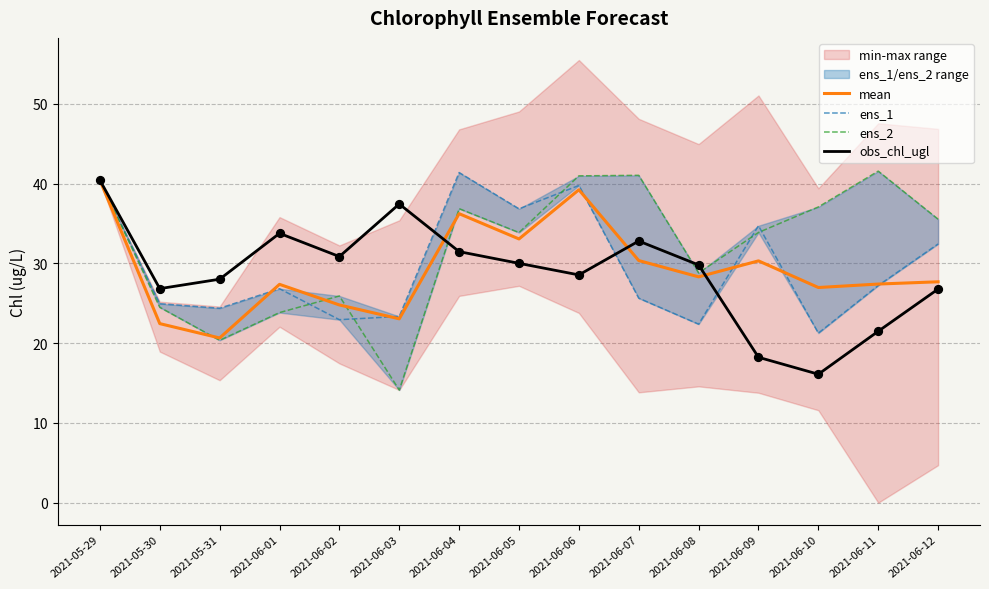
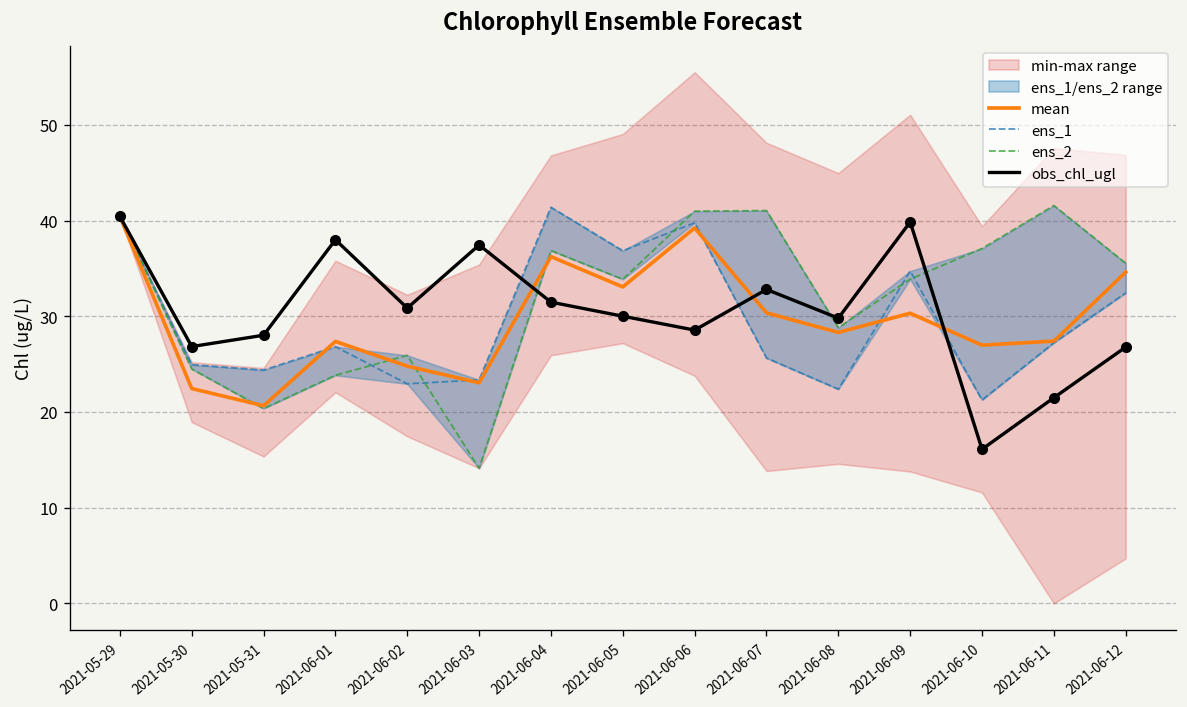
obs_chl_ugl, 2021-06-01: 34 -> 38
obs_chl_ugl, 2021-06-09: 18 -> 40
mean, 2021-06-12: 28 -> 35
